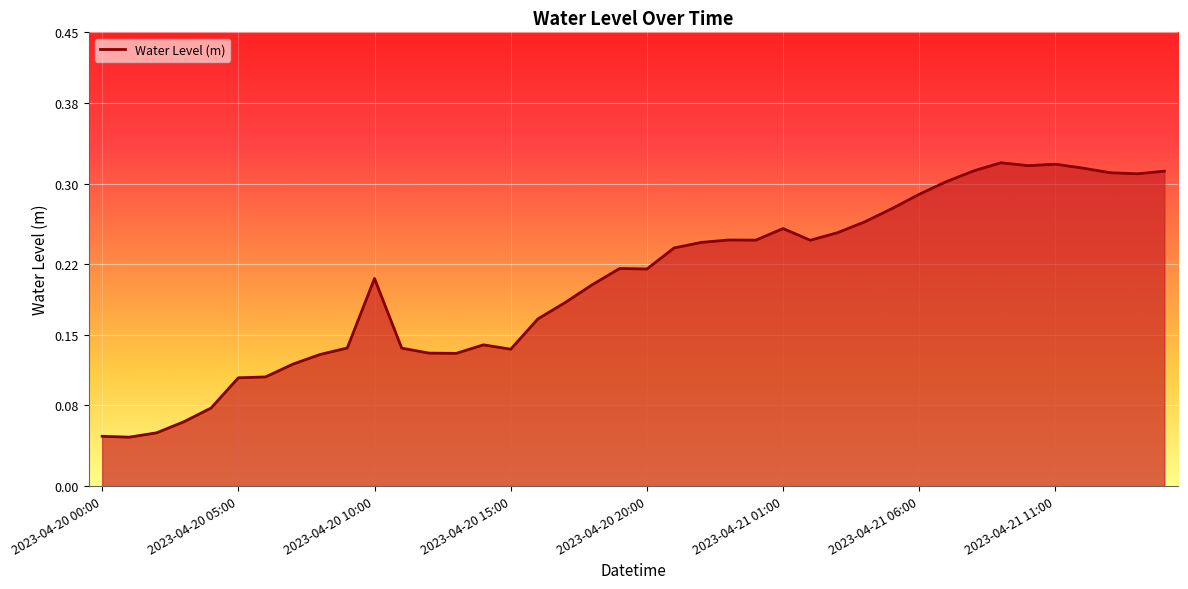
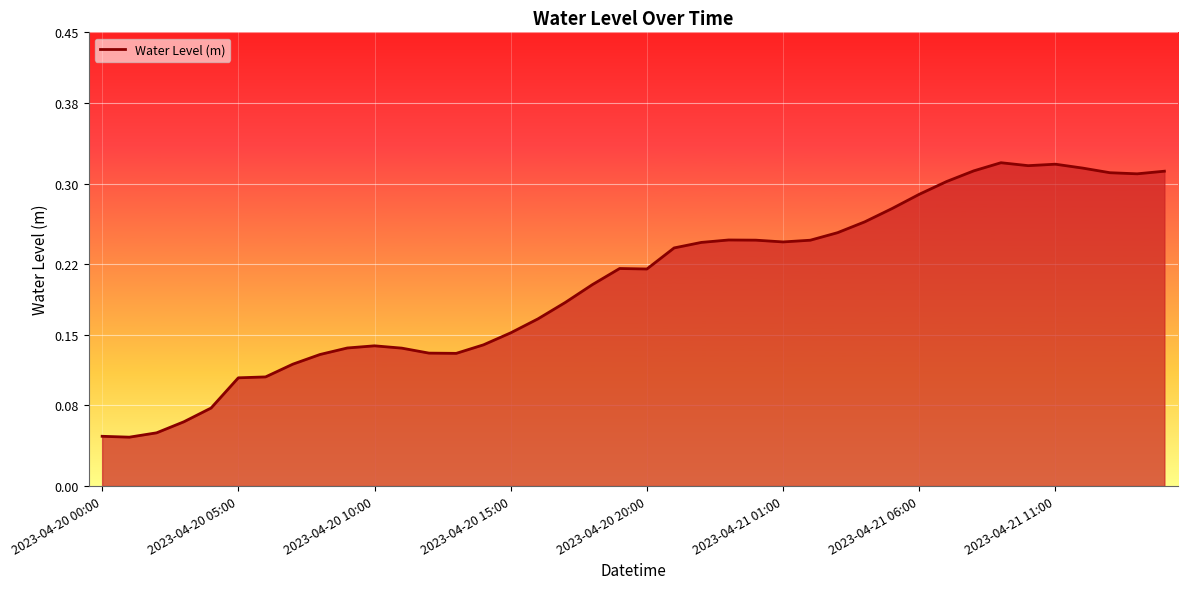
2023-04-20 10:00: 0.206 -> 0.139
2023-04-20 15:00: 0.136 -> 0.152
2023-04-21 01:00: 0.255 -> 0.242
